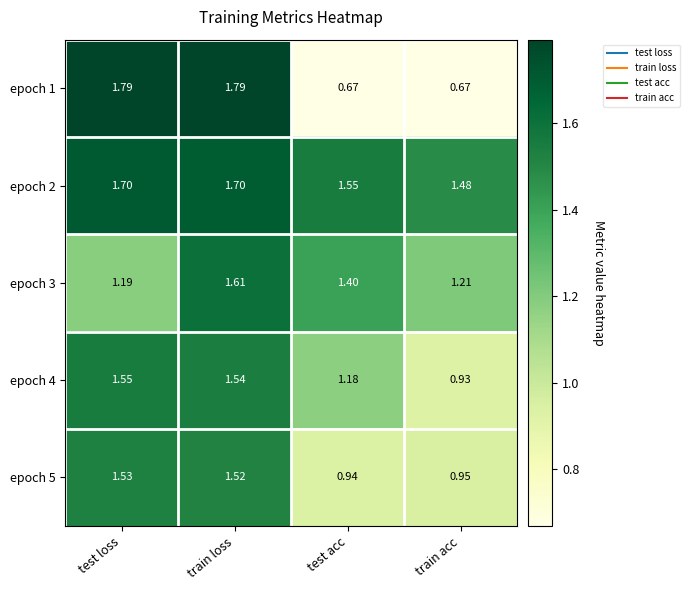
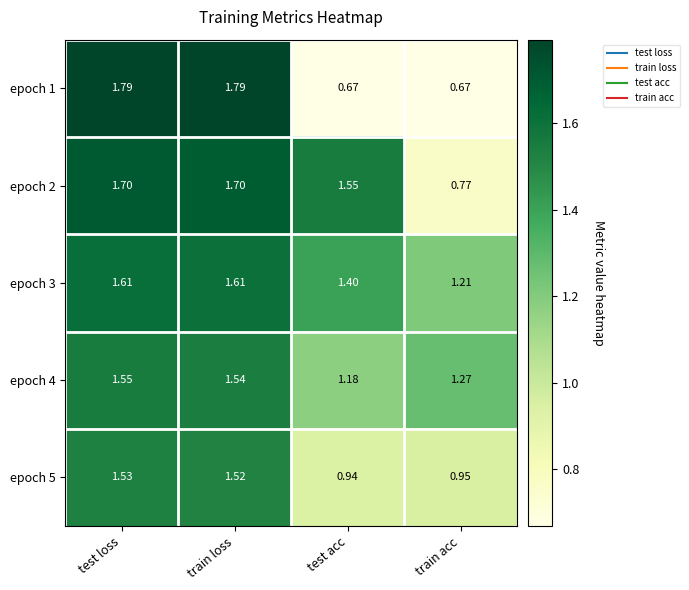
epoch 2, train acc: 1.48 -> 0.77
epoch 3, test loss: 1.19 -> 1.61
epoch 4, train acc: 0.93 -> 1.27
